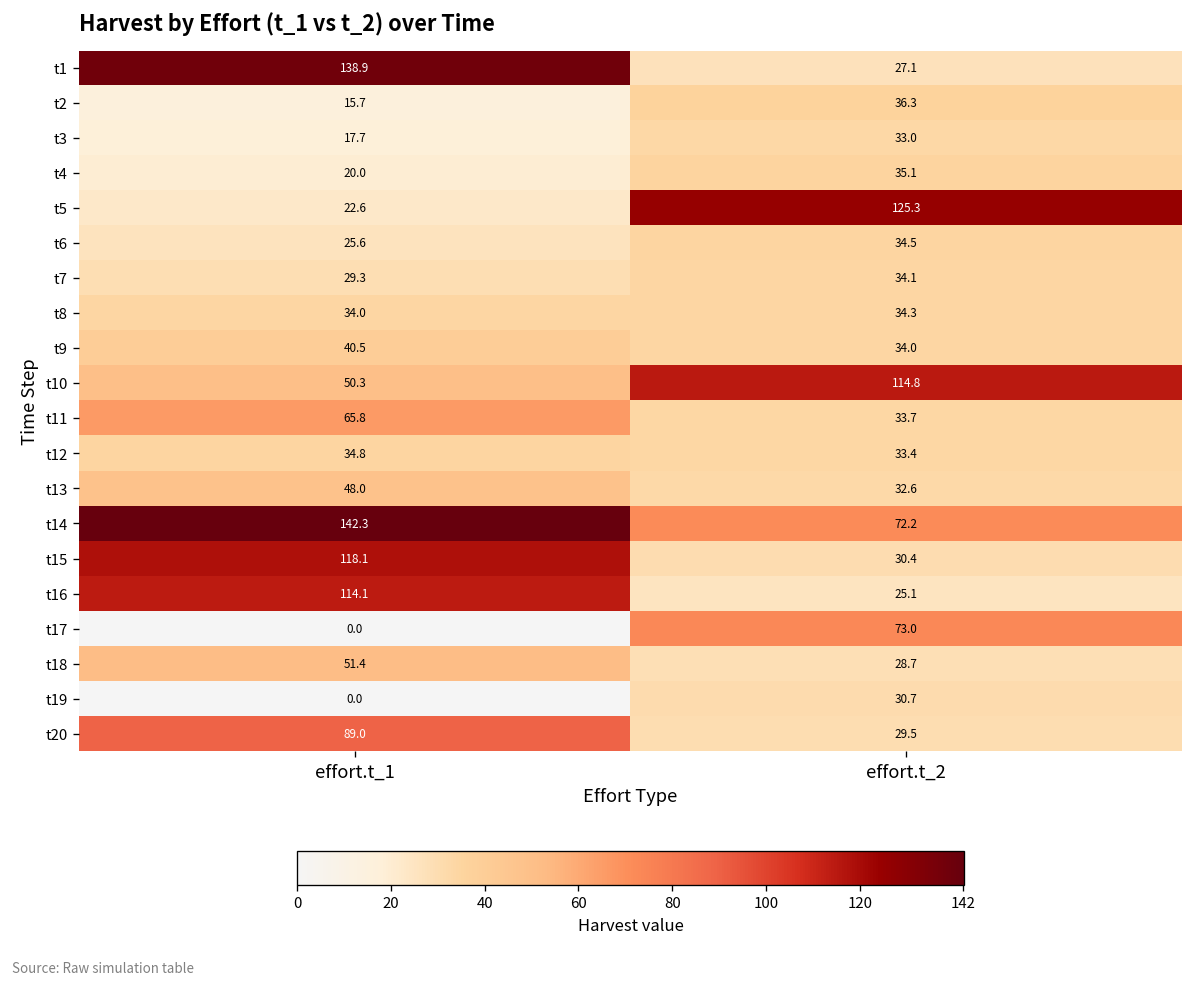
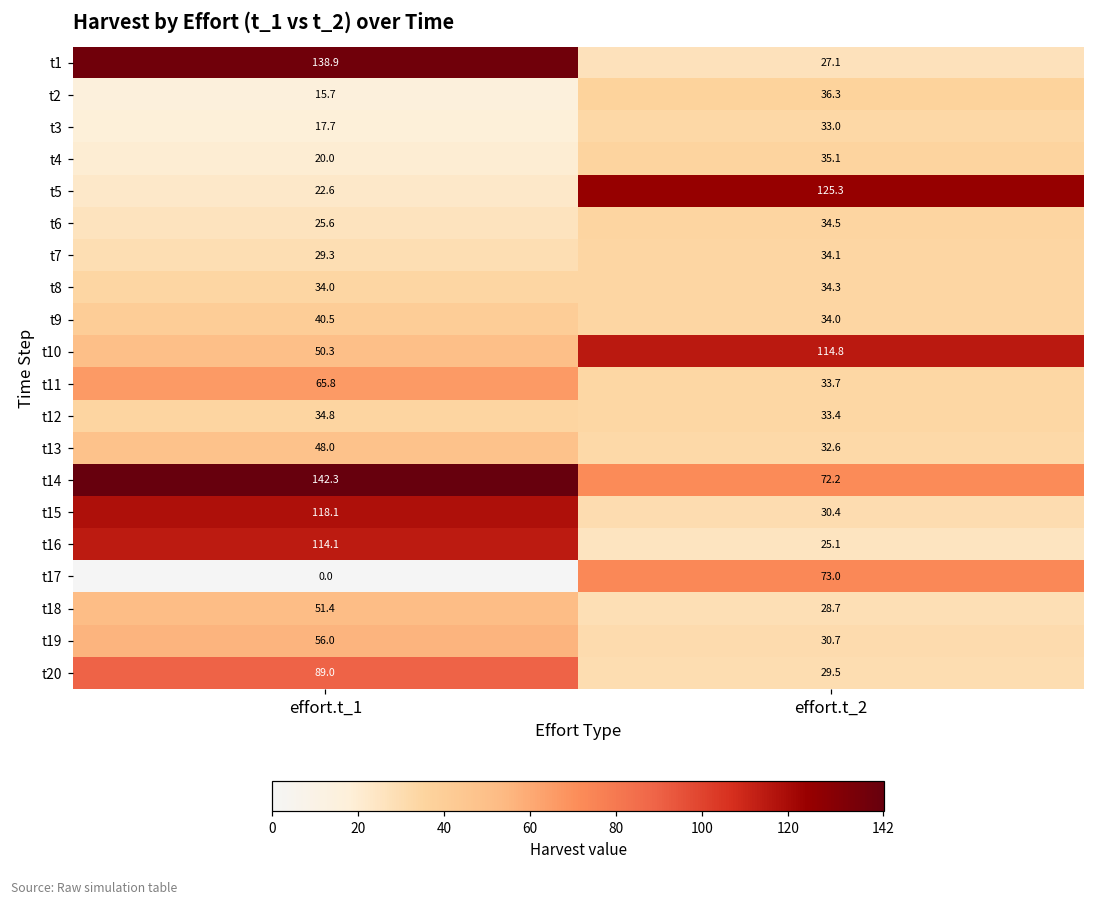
t19, effort.t_1: 0.0 -> 56.0
